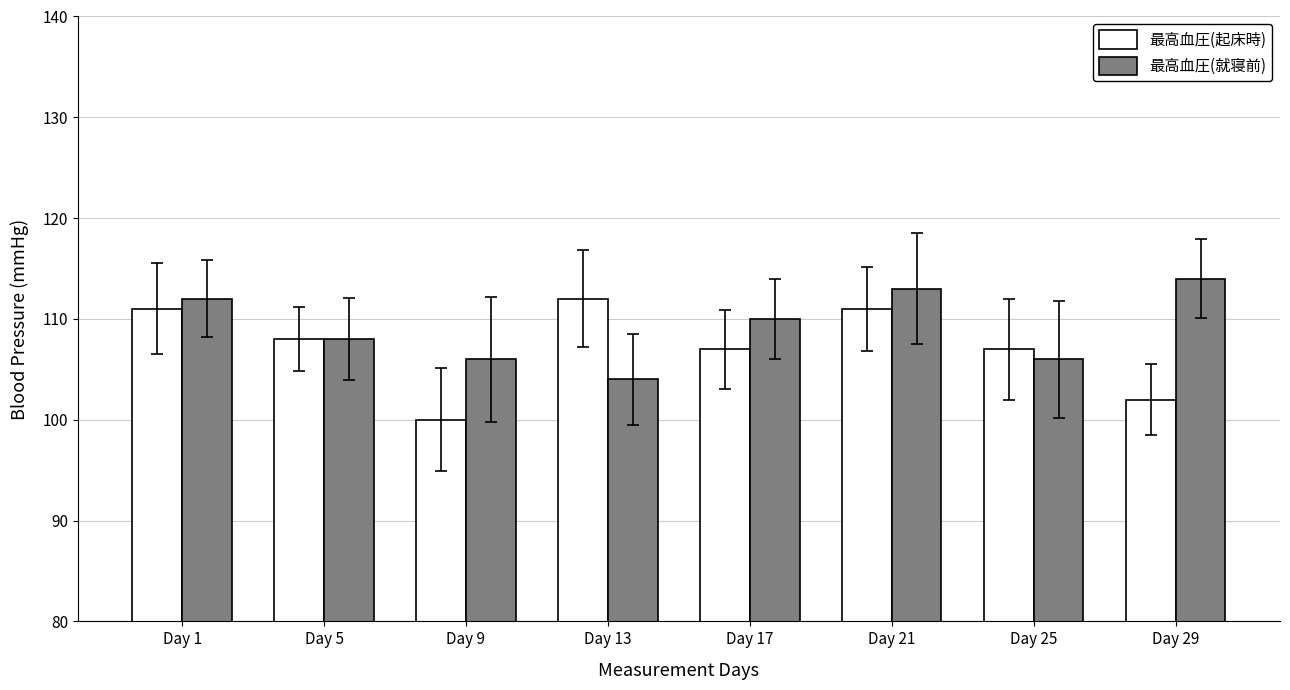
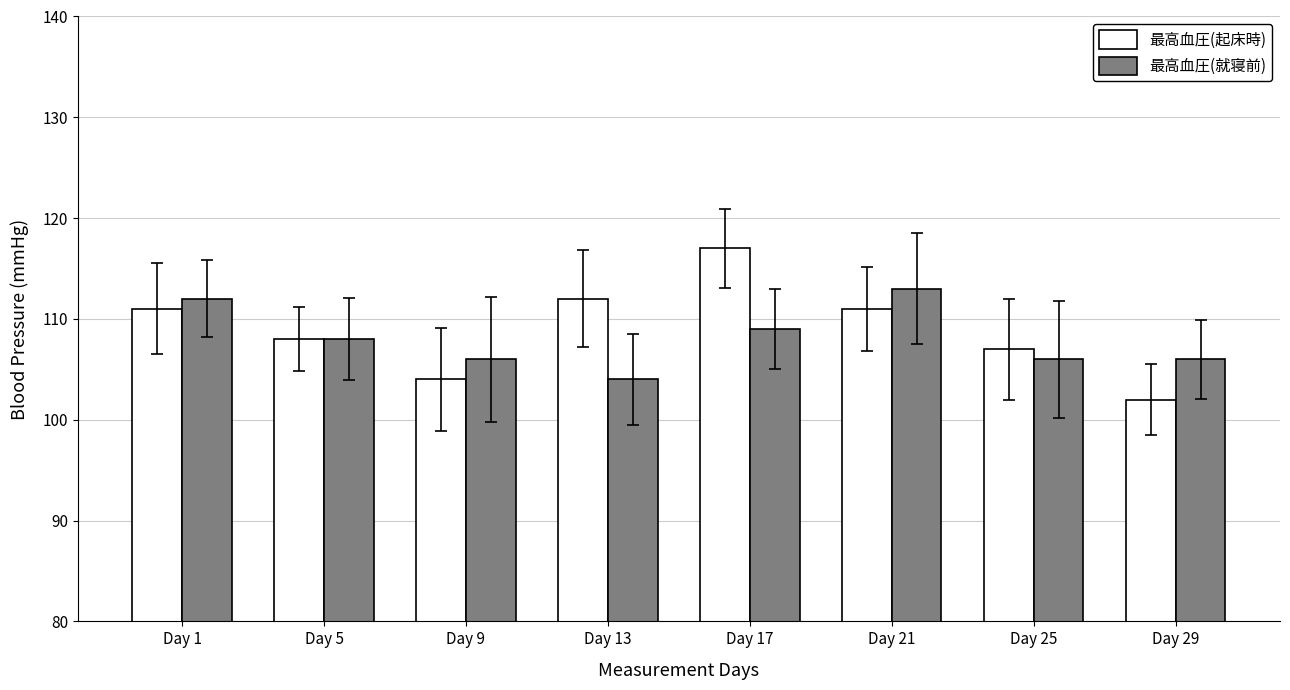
最高血圧(起床時), Day 9: 100 -> 104
最高血圧(起床時), Day 17: 107 -> 117
最高血圧(就寝前), Day 17: 110 -> 109
最高血圧(就寝前), Day 29: 114 -> 106
